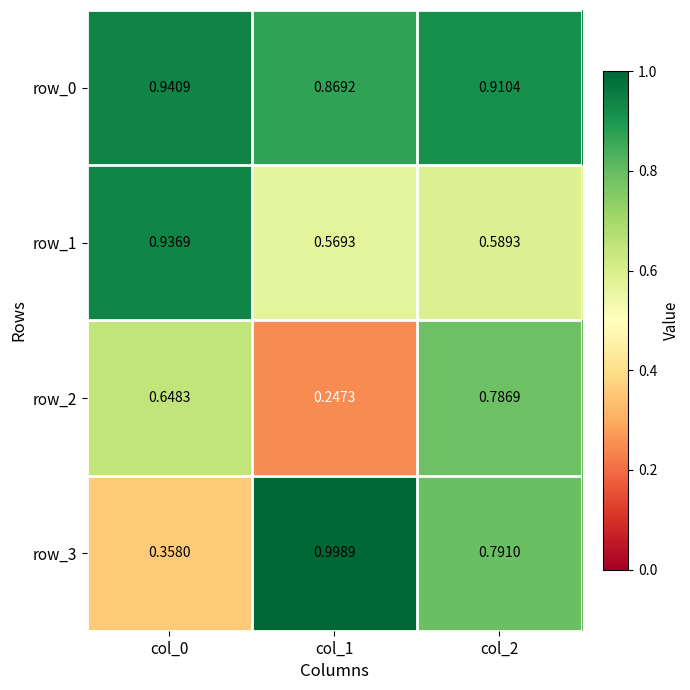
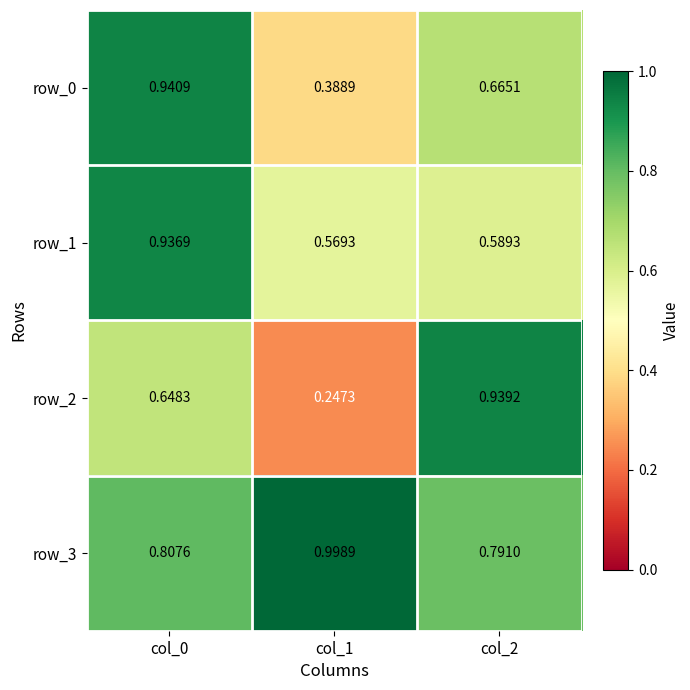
row_0, col_1: 0.8692 -> 0.3889
row_0, col_2: 0.9104 -> 0.6651
row_2, col_2: 0.7869 -> 0.9392
row_3, col_0: 0.3580 -> 0.8076
